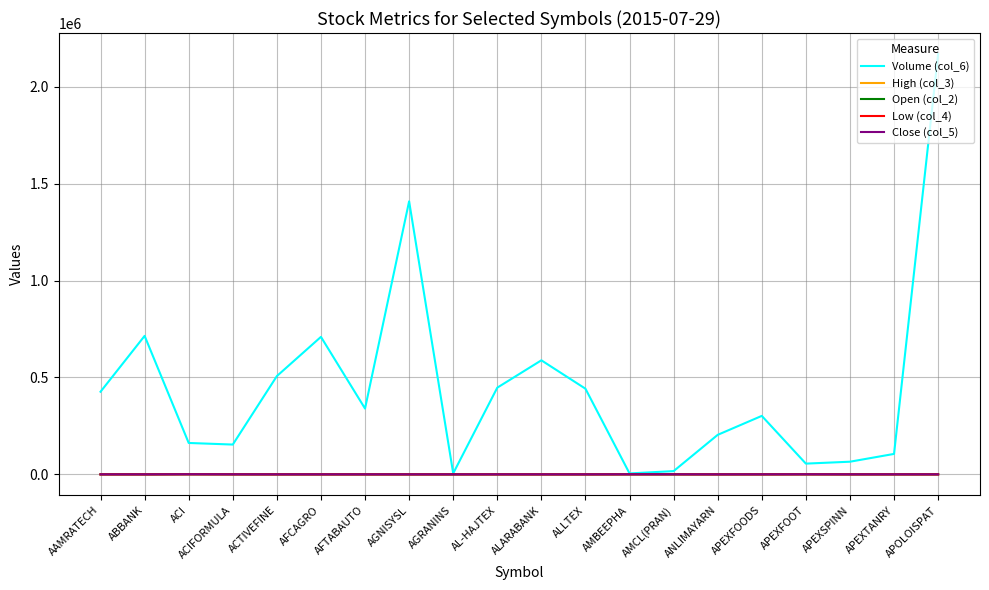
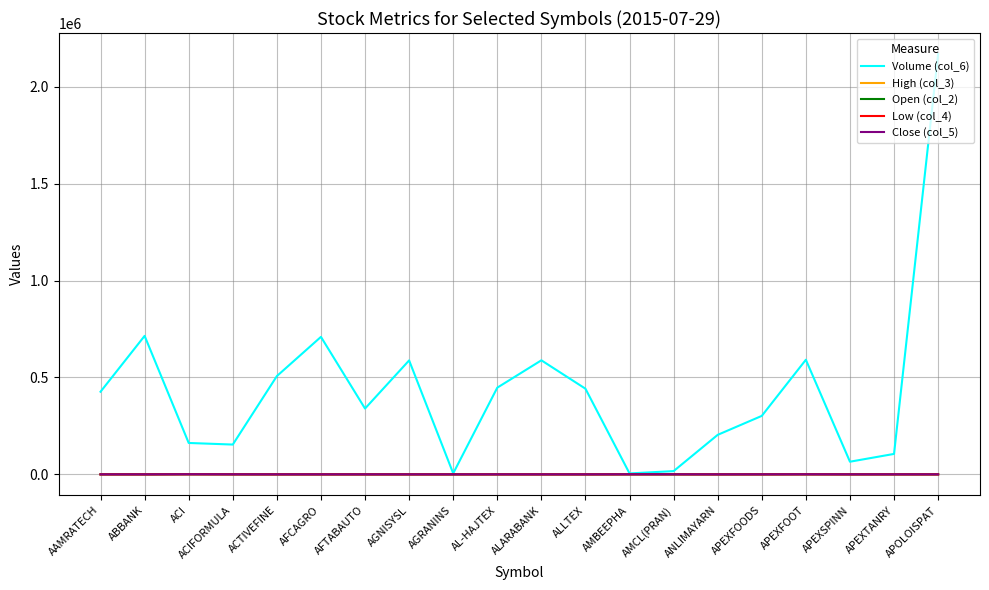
Volume (col_6), AGNISYSL: 1410000 -> 590000
Volume (col_6), APEXFOOT: 60000 -> 590000
